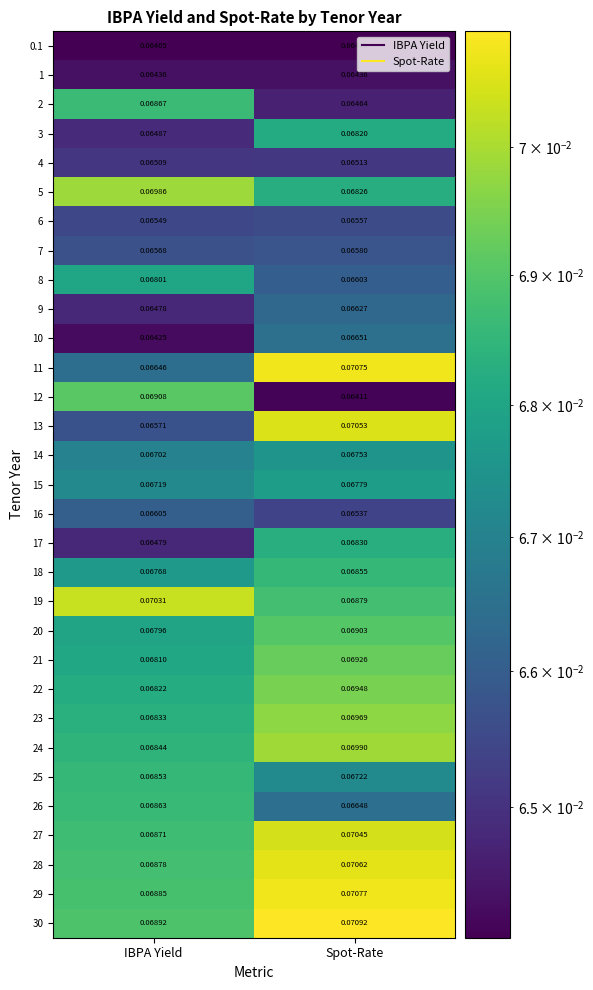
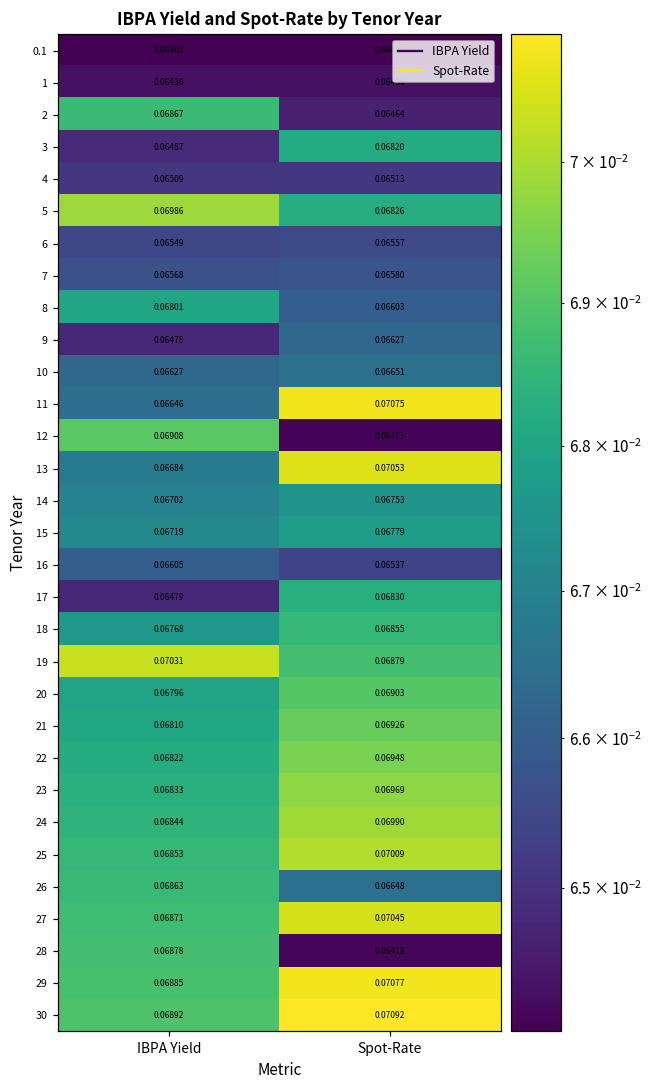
10, IBPA Yield: 0.06425 -> 0.06627
13, IBPA Yield: 0.06571 -> 0.06684
25, Spot-Rate: 0.06722 -> 0.07009
28, Spot-Rate: 0.07062 -> 0.06418
